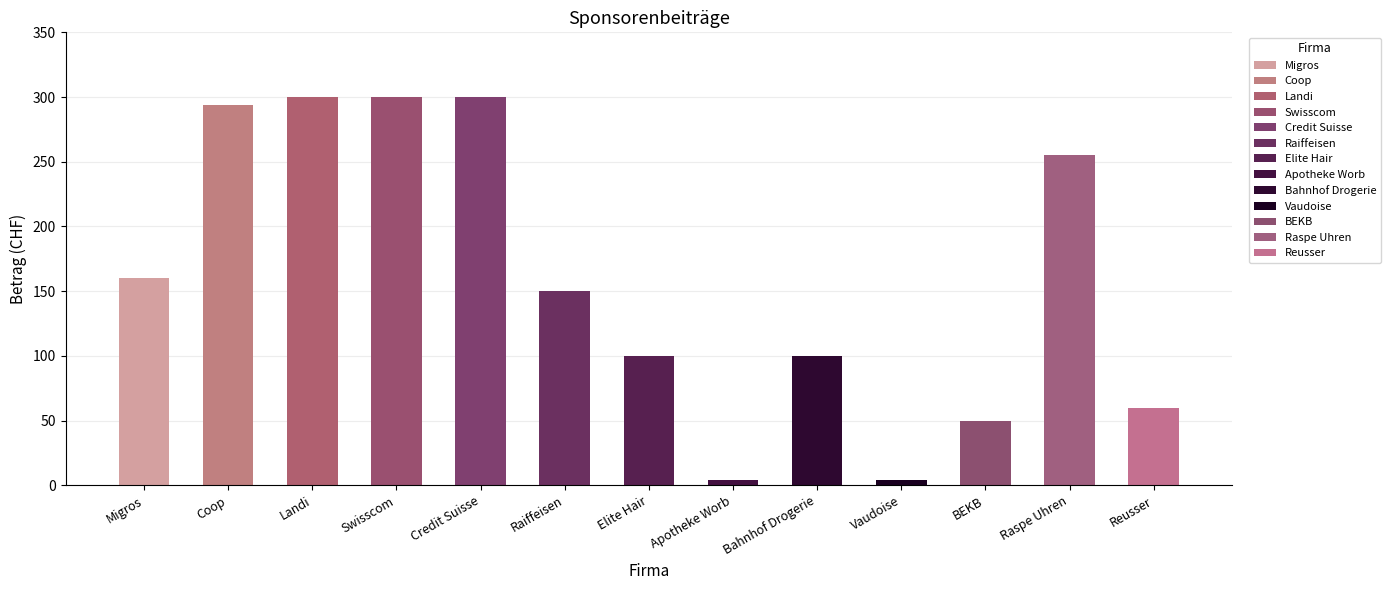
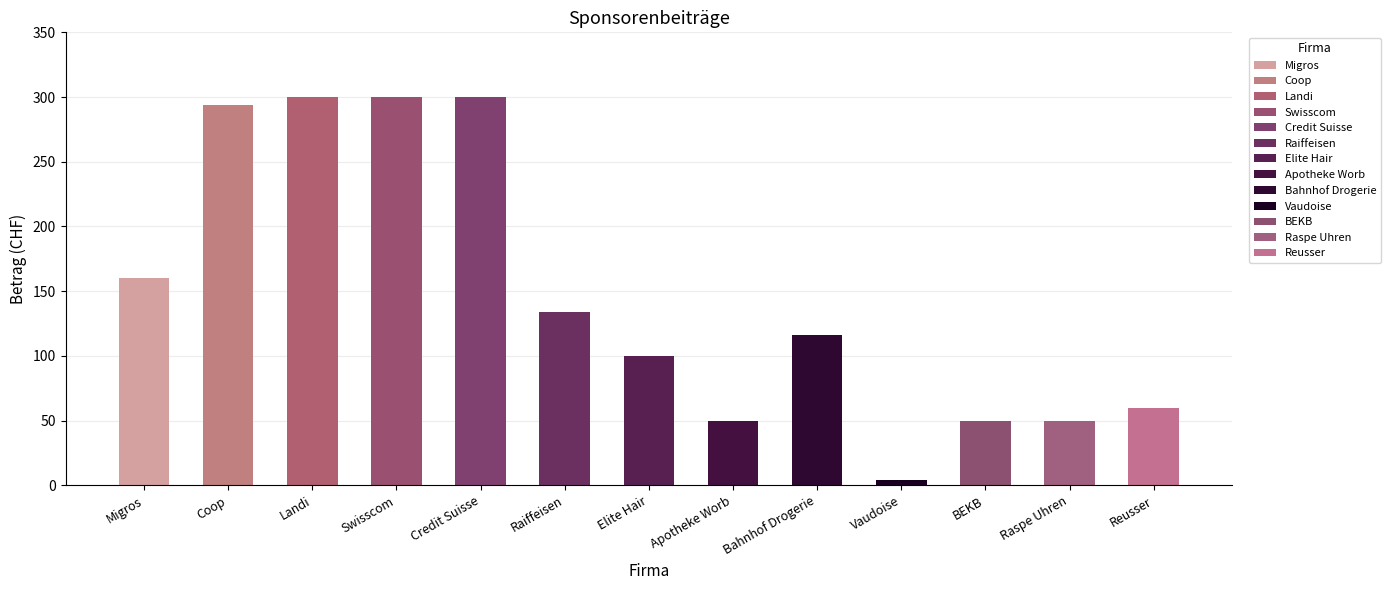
Raiffeisen: 150 -> 134
Apotheke Worb: 4 -> 50
Bahnhof Drogerie: 100 -> 116
Raspe Uhren: 255 -> 50
